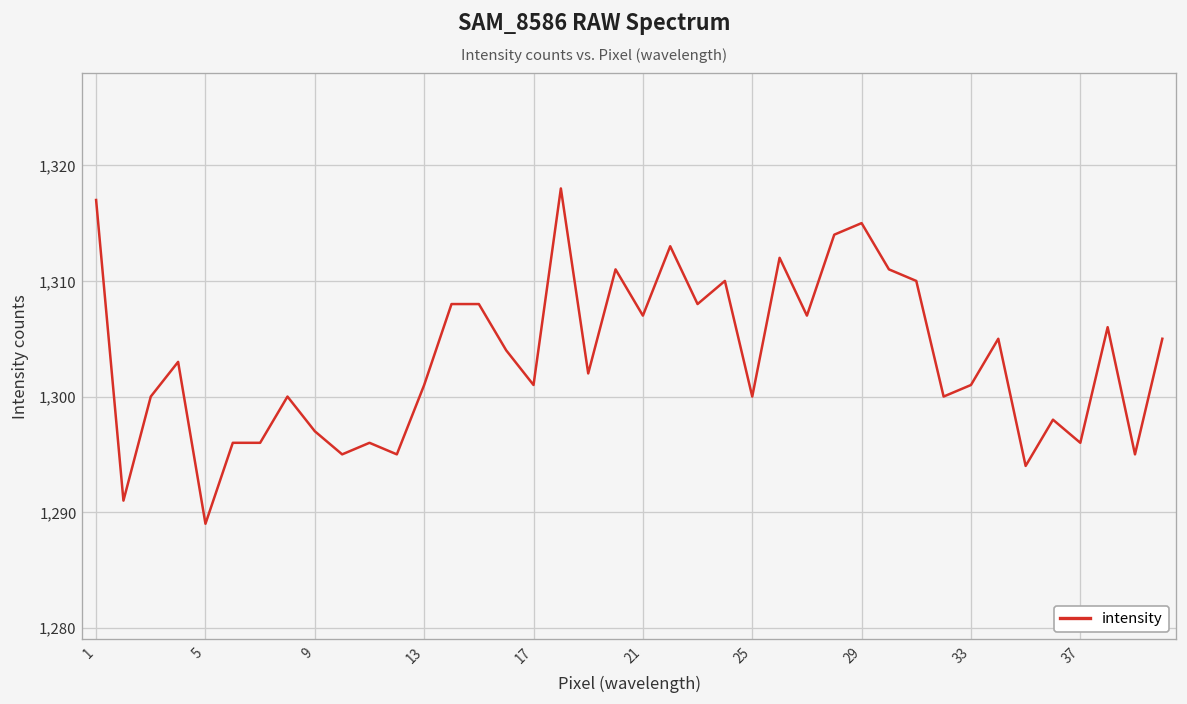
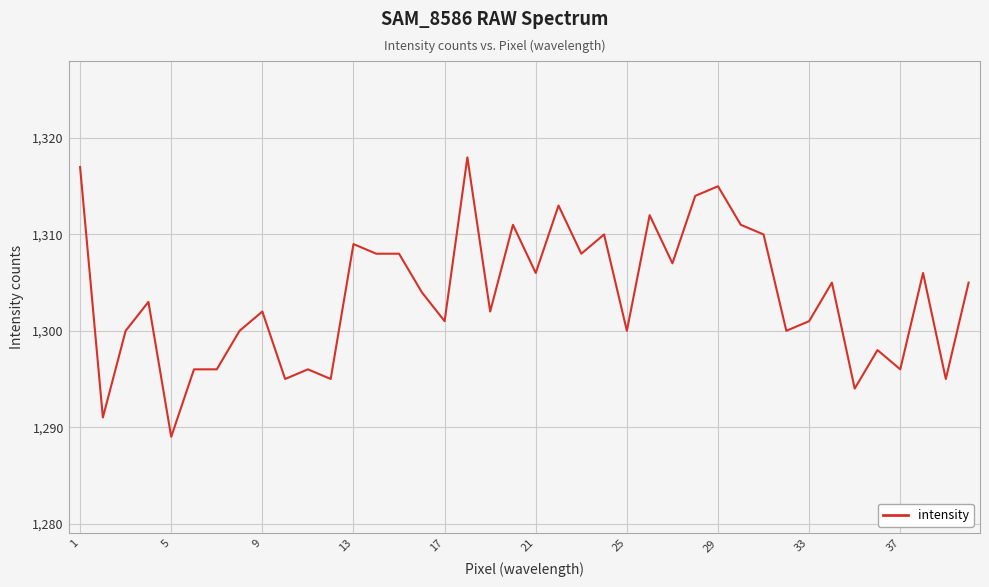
9: 1,297 -> 1,302
13: 1,301 -> 1,309
21: 1,307 -> 1,306
